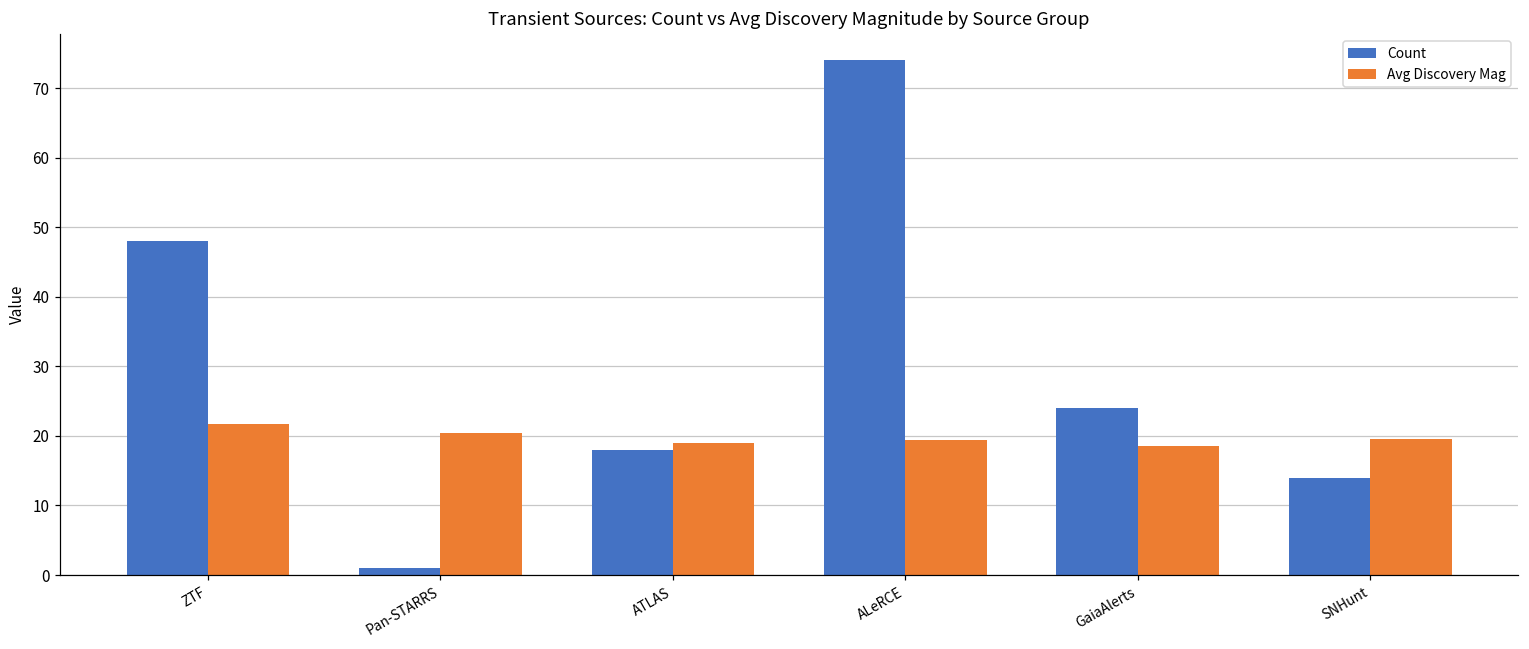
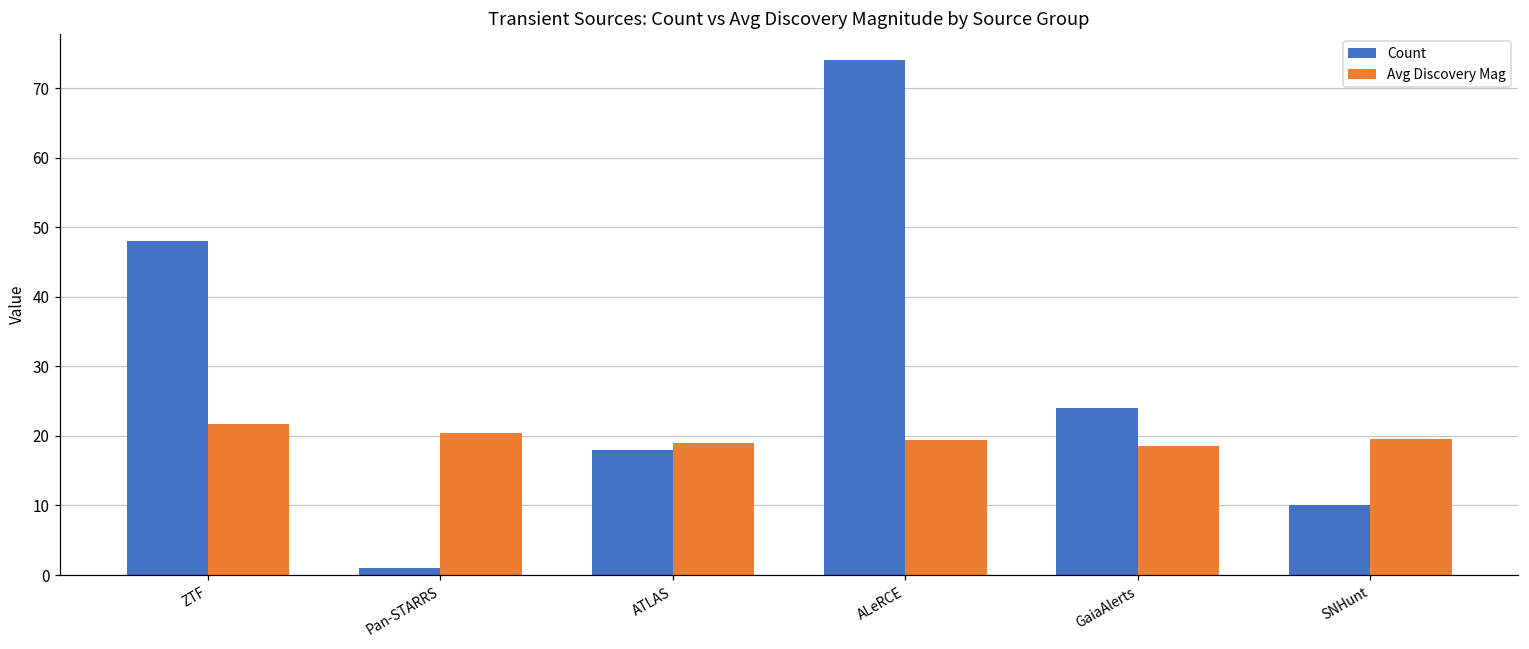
Count, SNHunt: 14 -> 10
